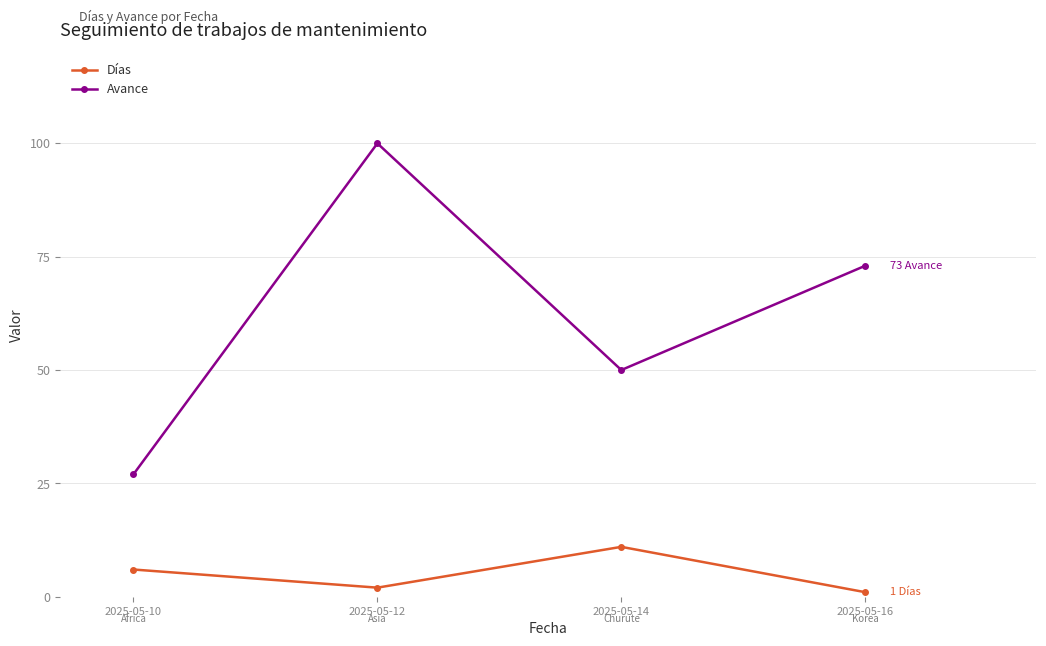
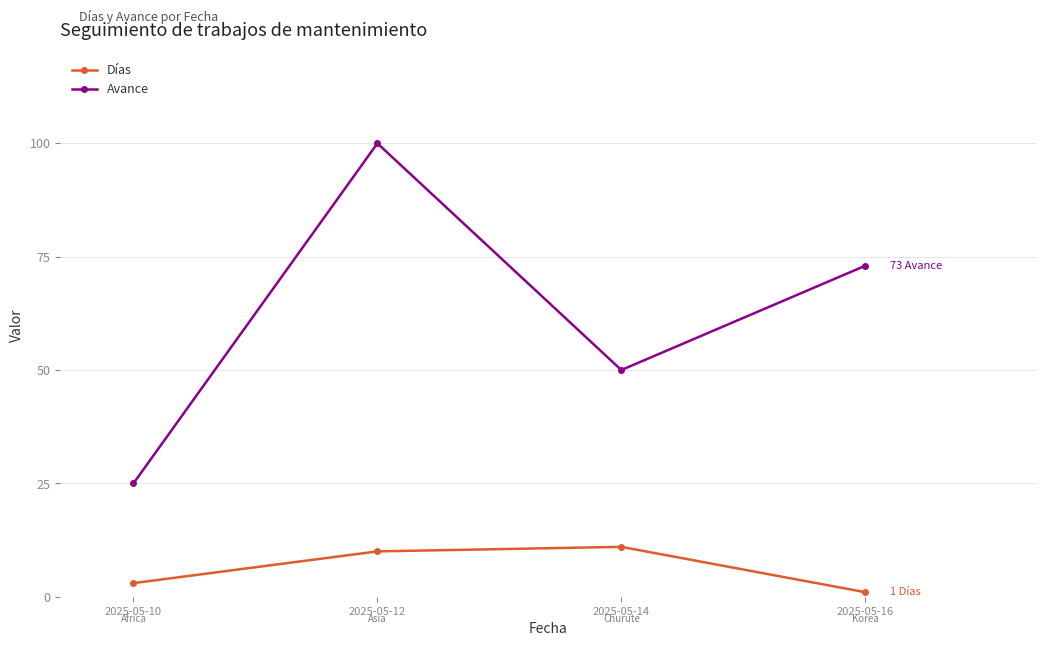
Días, 2025-05-10: 6 -> 3
Avance, 2025-05-10: 27 -> 25
Días, 2025-05-12: 2 -> 10
